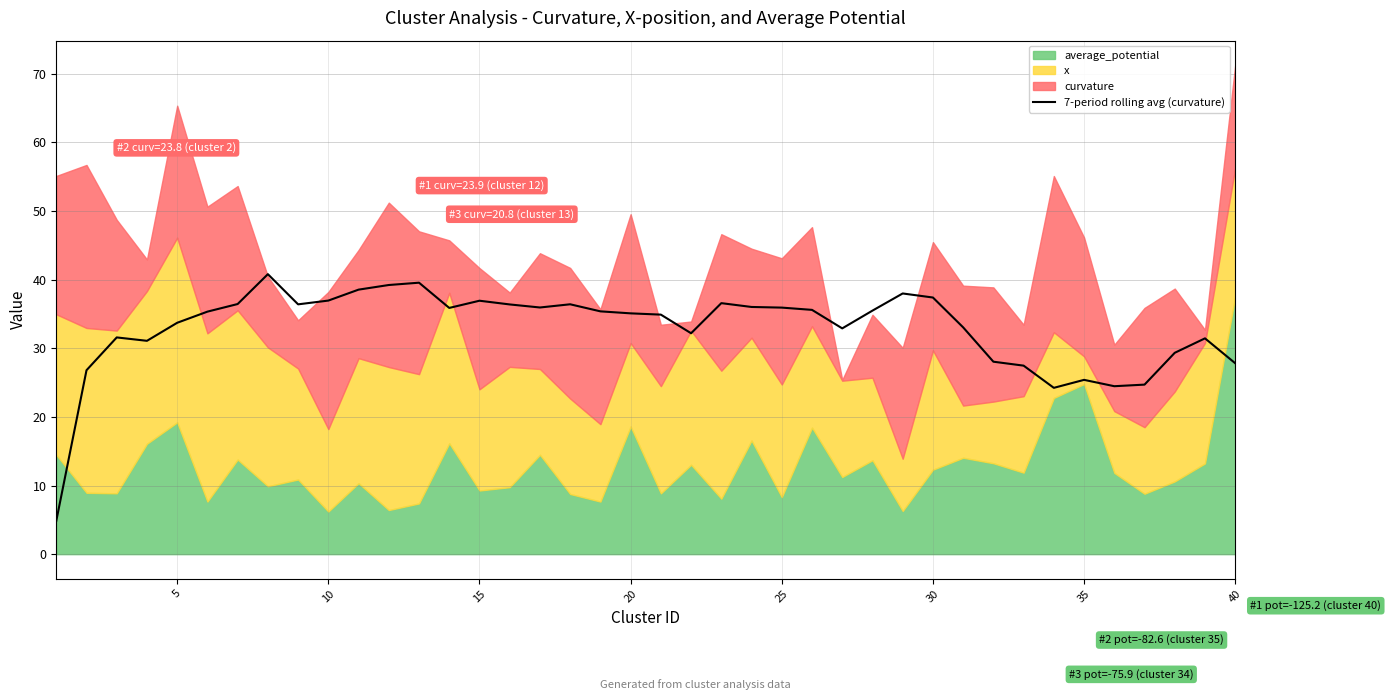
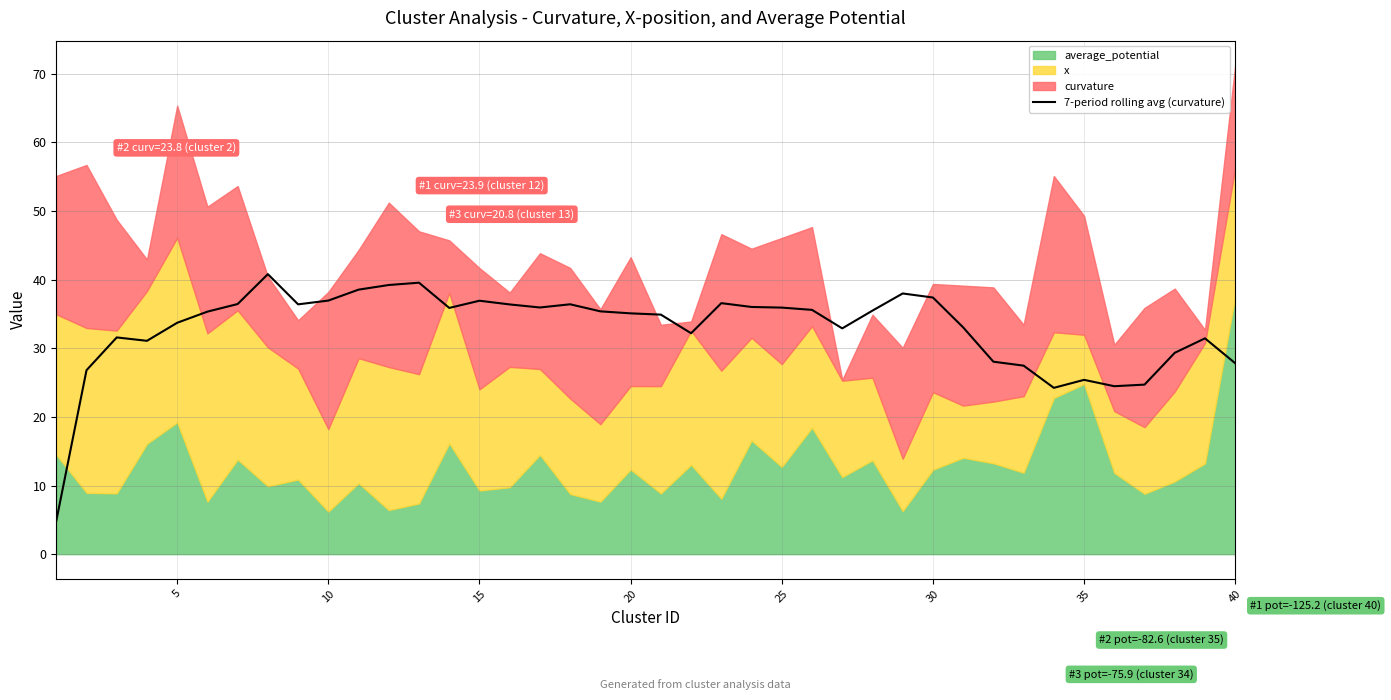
average_potential, 20: 19 -> 12
average_potential, 25: 8 -> 13
x, 25: 16 -> 15
x, 30: 17 -> 11
x, 35: 4 -> 7
